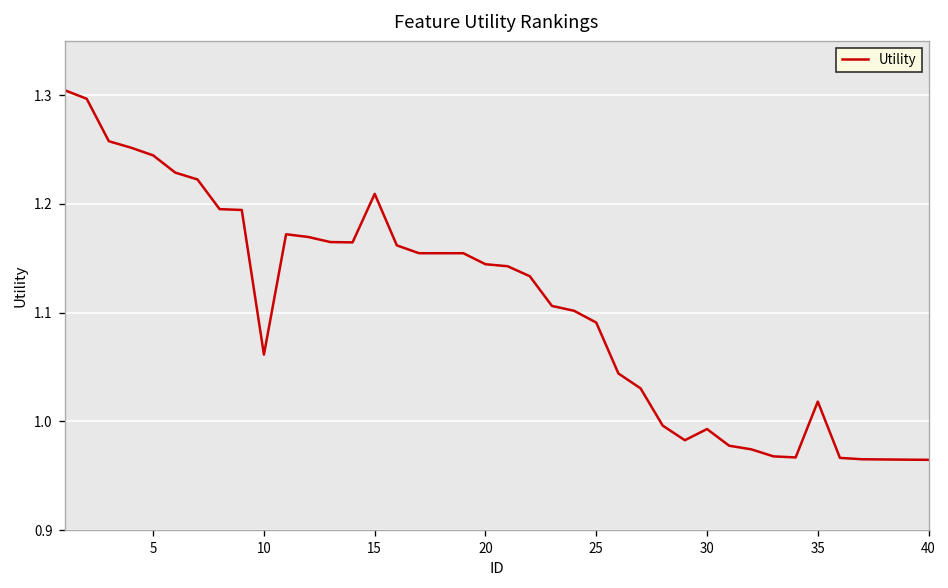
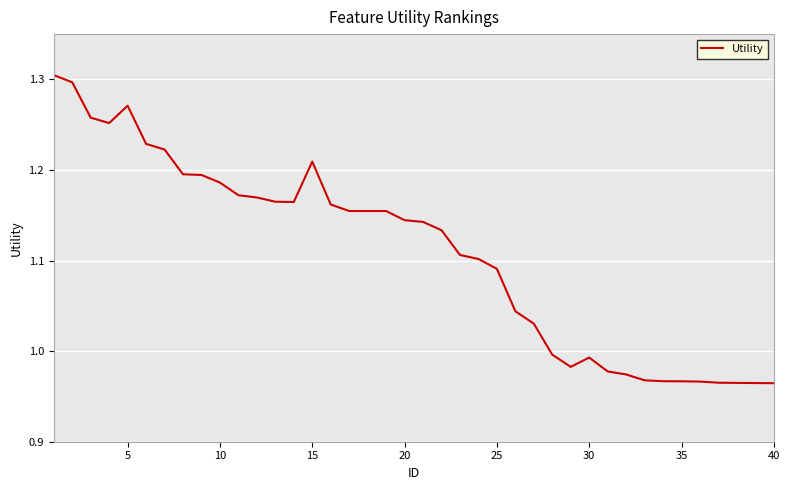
5: 1.24 -> 1.27
10: 1.06 -> 1.19
35: 1.02 -> 0.97
